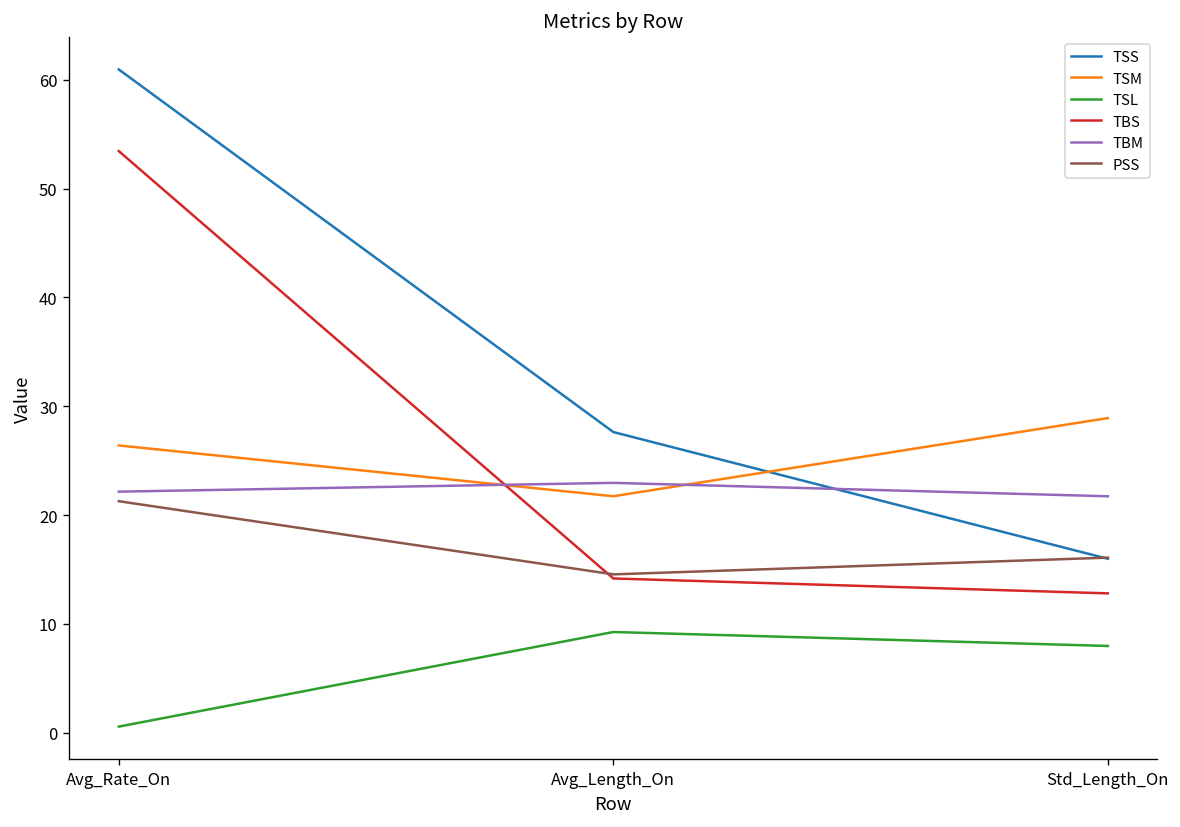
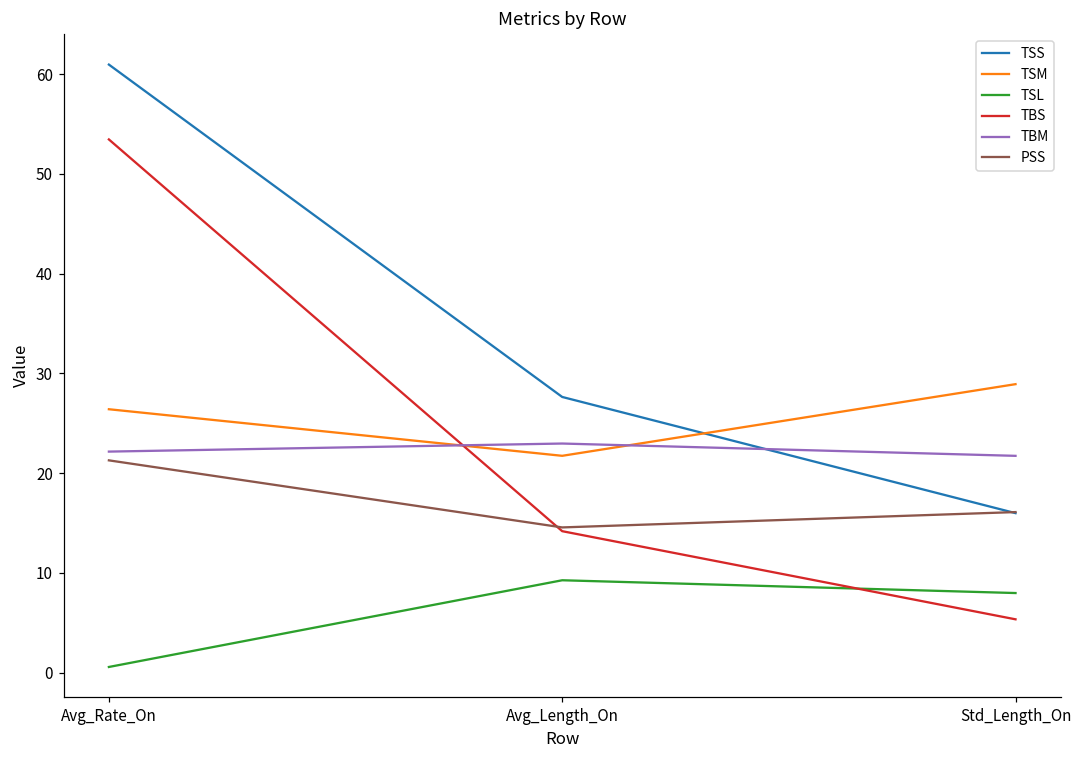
TBS, Std_Length_On: 13 -> 5
